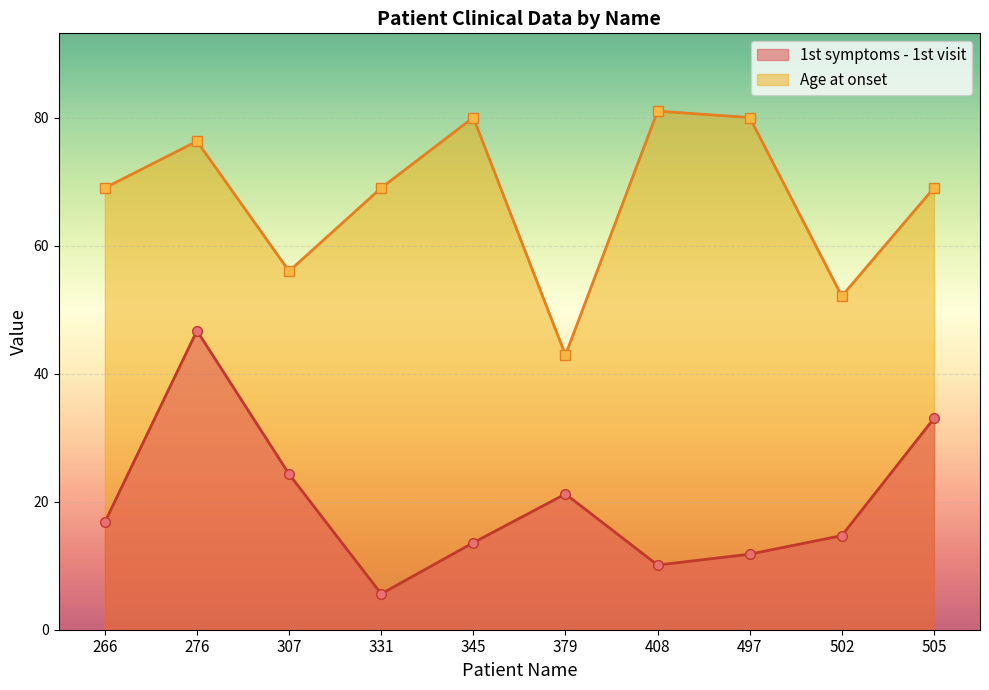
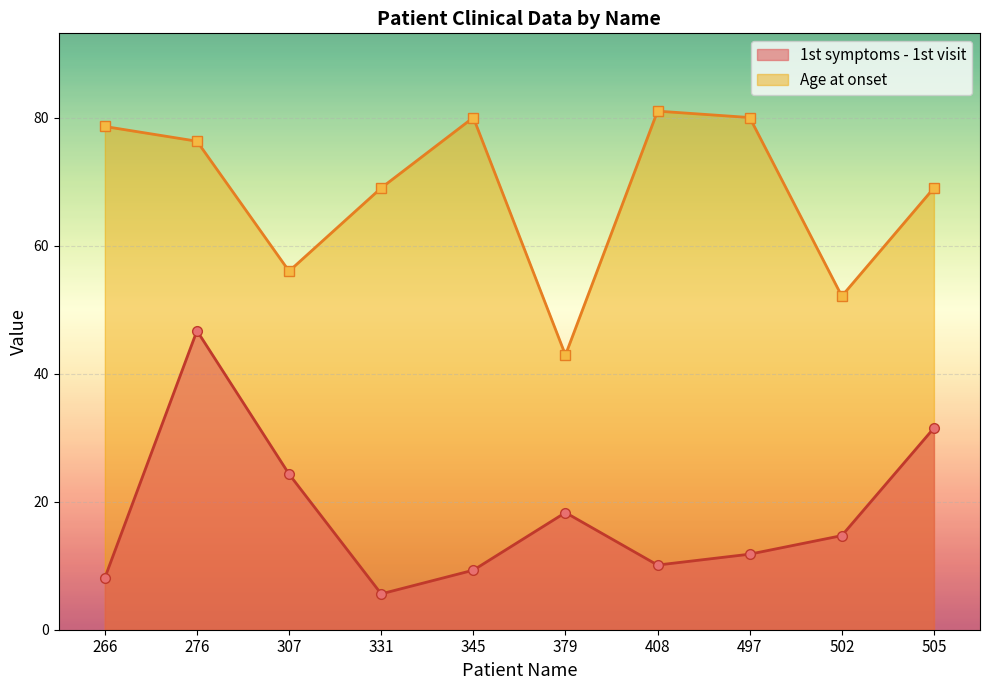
1st symptoms - 1st visit, 266: 17 -> 8
Age at onset, 266: 69 -> 79
1st symptoms - 1st visit, 345: 14 -> 9
1st symptoms - 1st visit, 379: 21 -> 18
1st symptoms - 1st visit, 505: 33 -> 32
